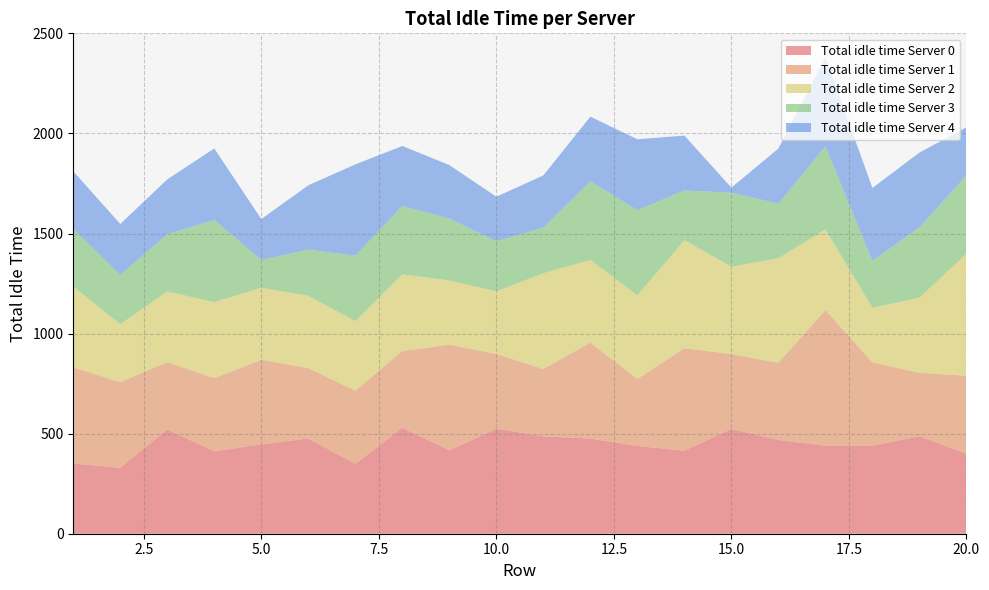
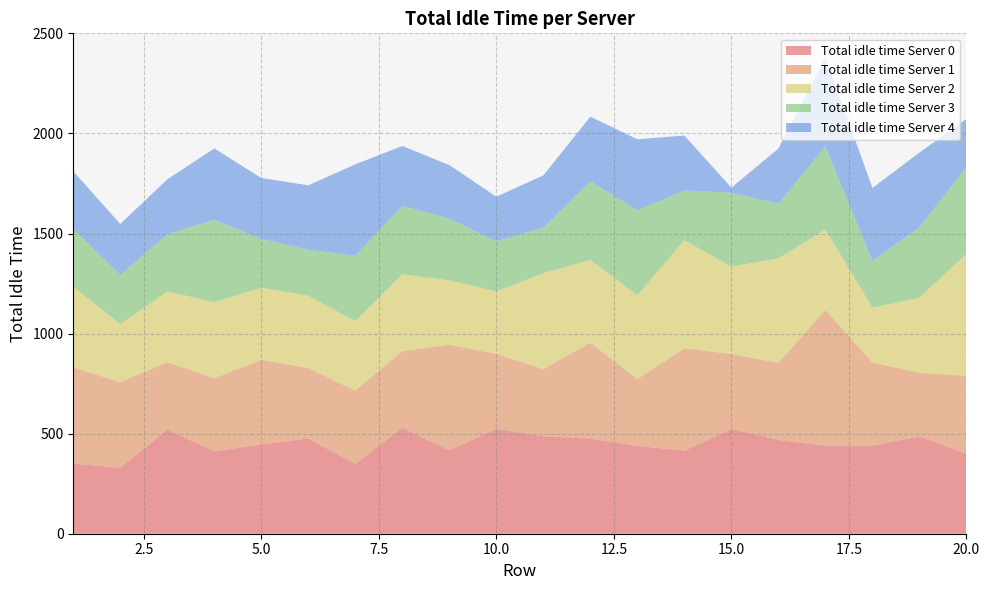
Total idle time Server 3, 5.0: 140 -> 240
Total idle time Server 4, 5.0: 200 -> 300
Total idle time Server 3, 20.0: 390 -> 430
